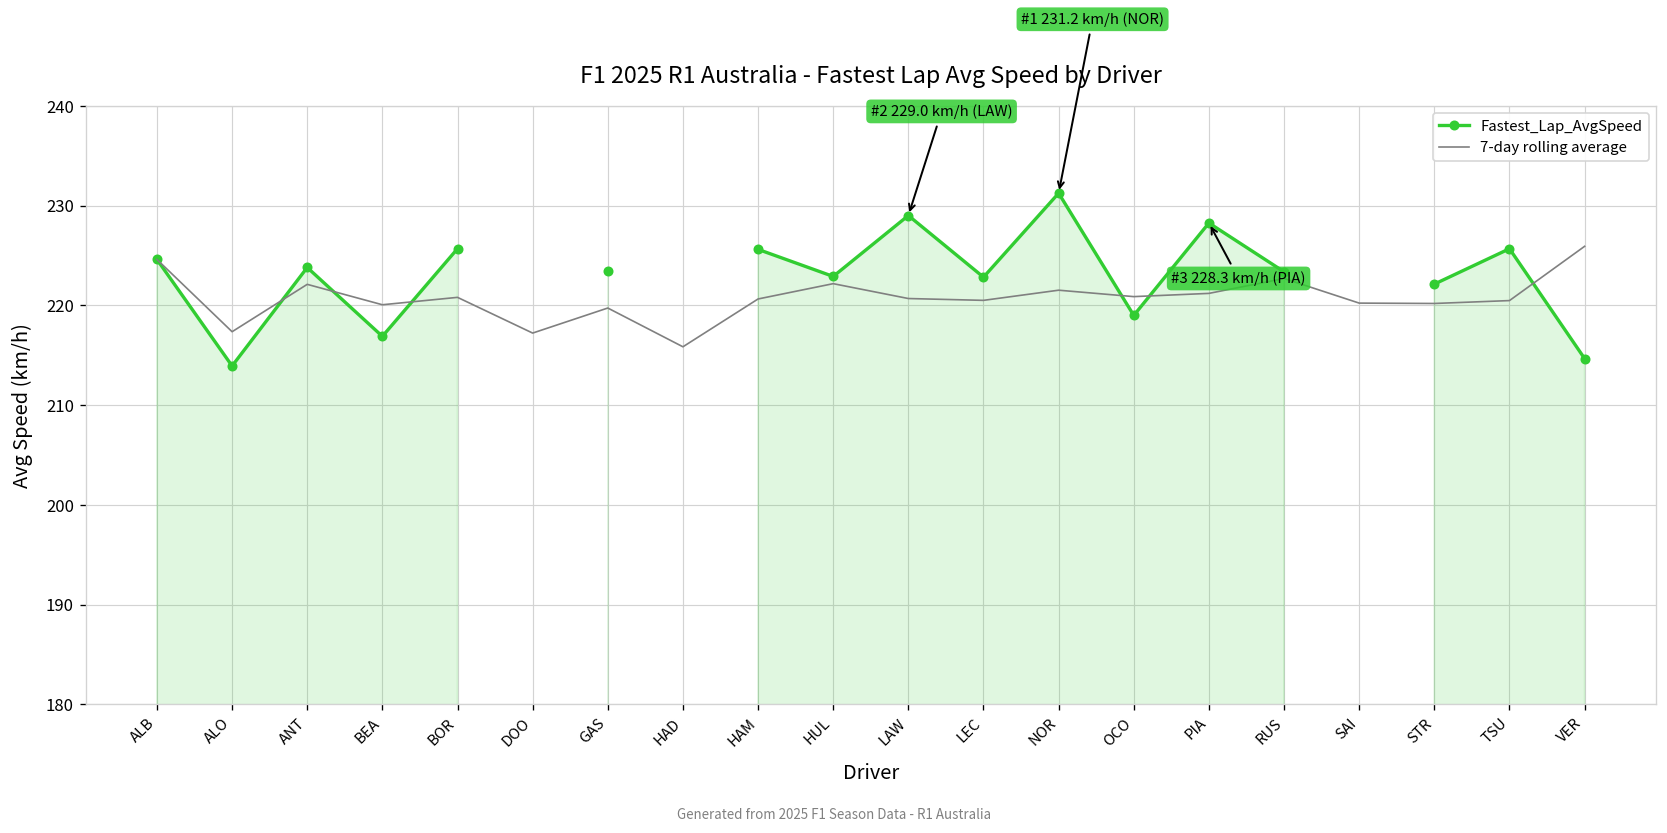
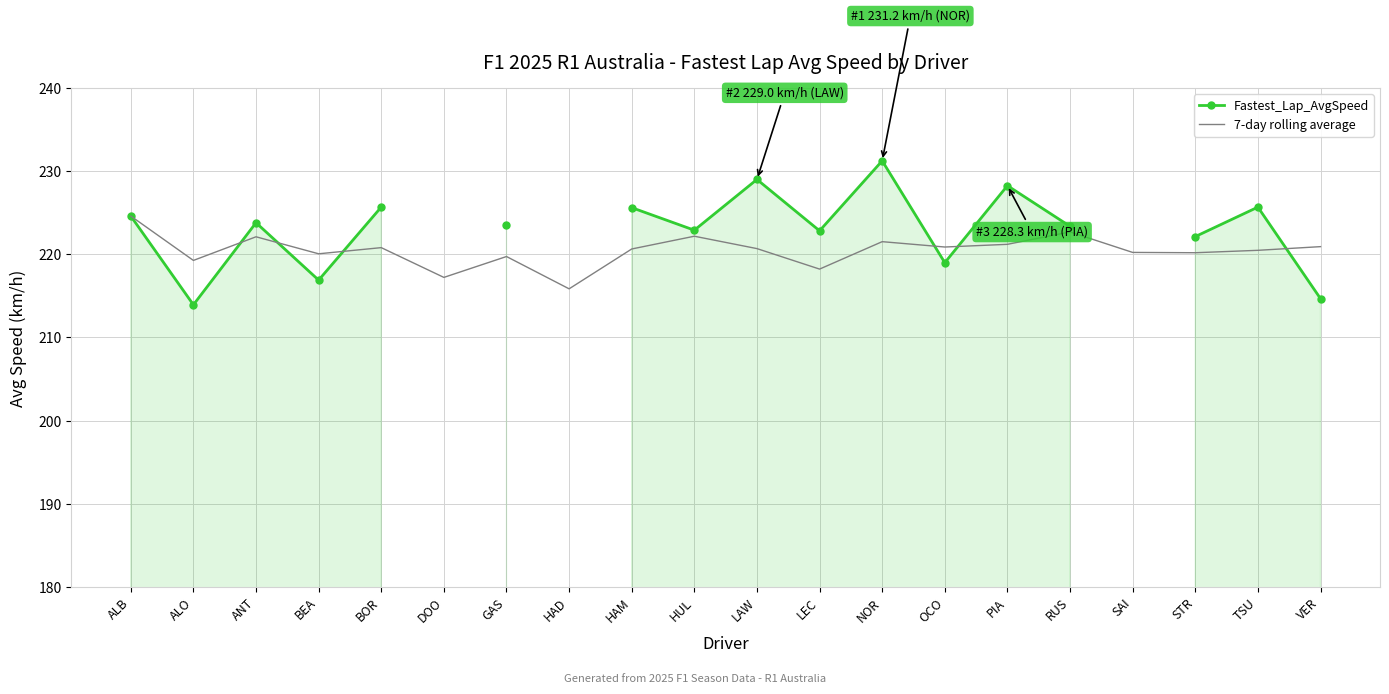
7-day rolling average, ALO: 217 -> 219
7-day rolling average, LEC: 221 -> 218
7-day rolling average, VER: 226 -> 221
